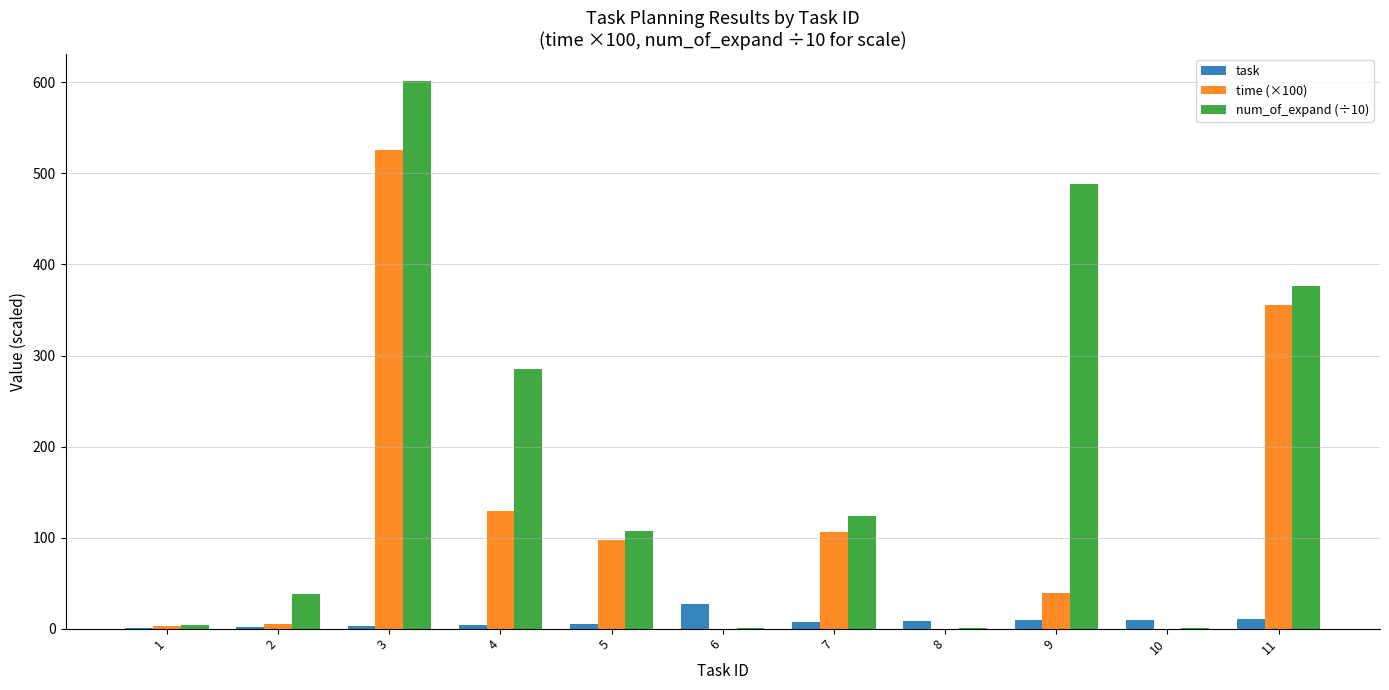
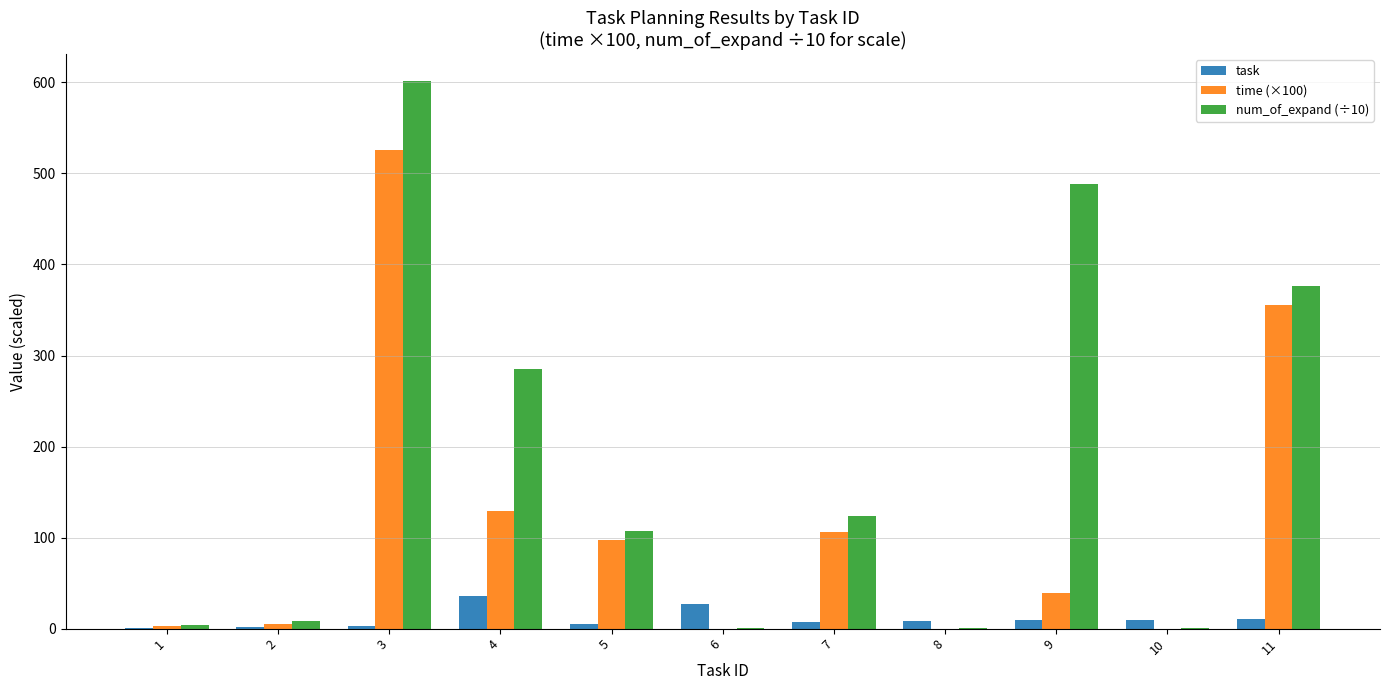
num_of_expand (÷10), 2: 40 -> 10
task, 4: 0 -> 40
